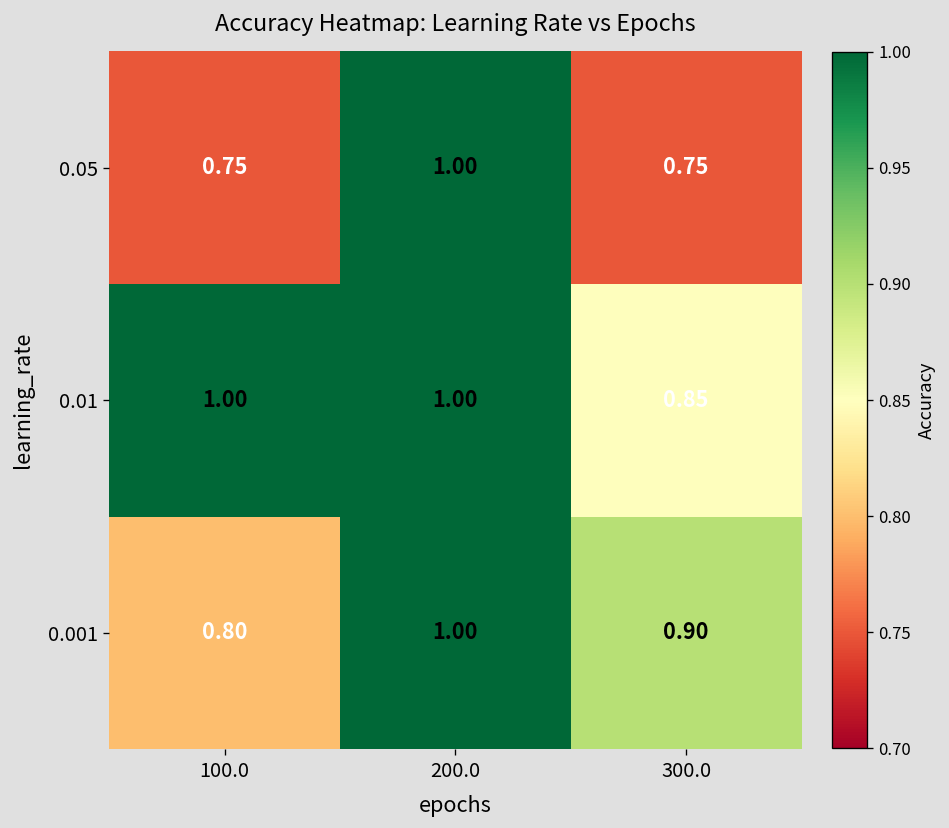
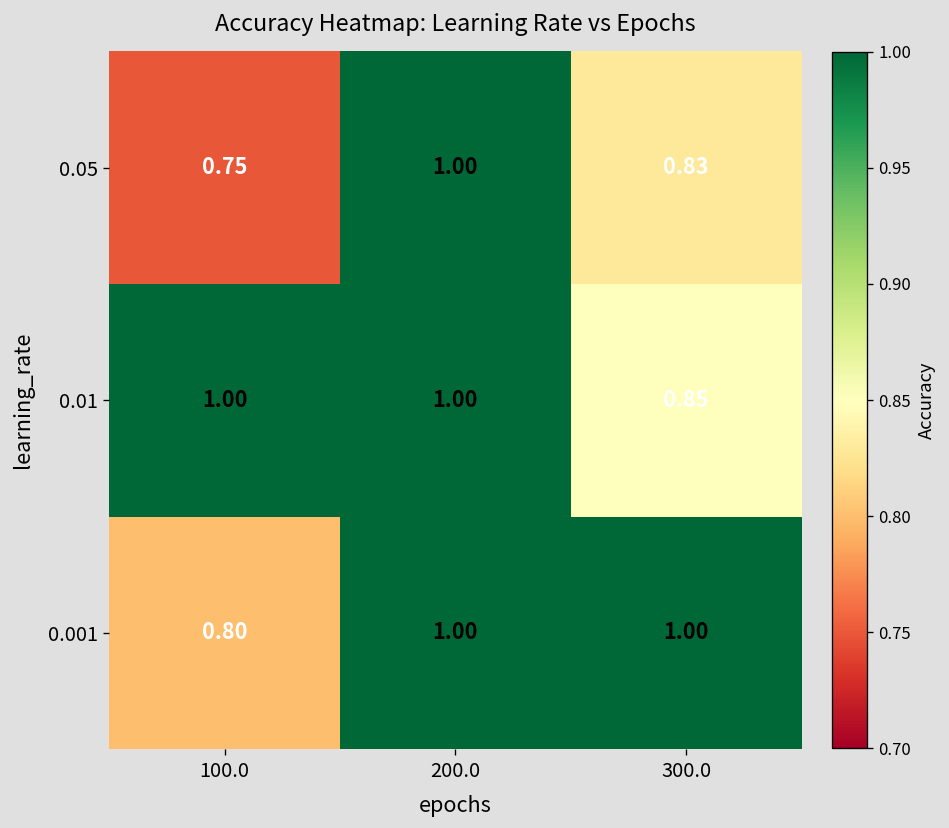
0.05, 300.0: 0.75 -> 0.83
0.001, 300.0: 0.90 -> 1.00
